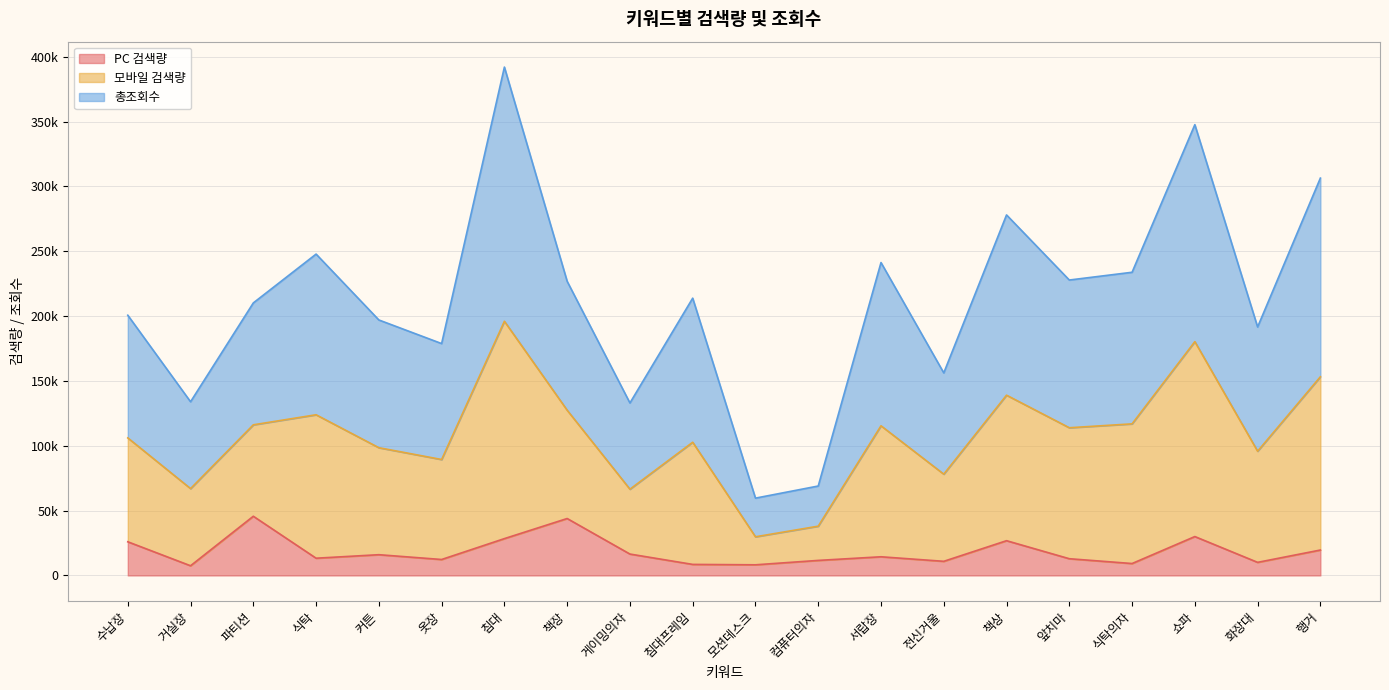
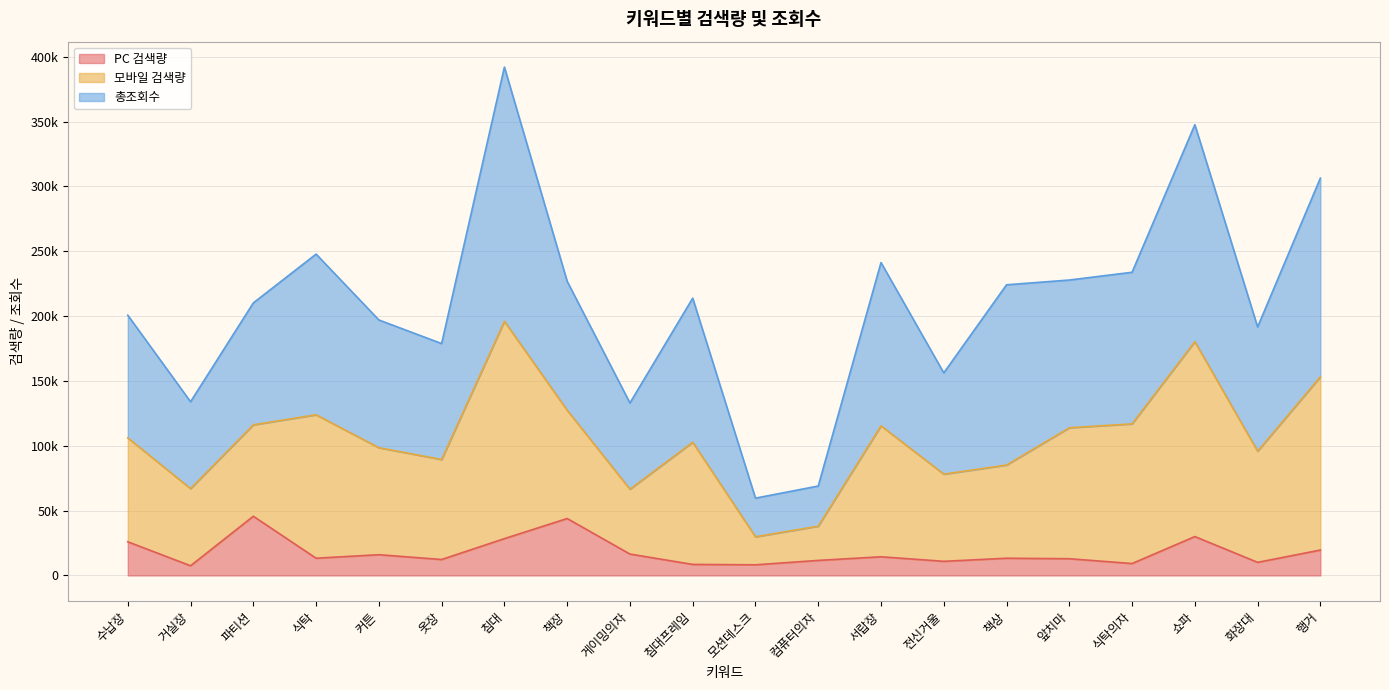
PC 검색량, 책상: 27000 -> 13000
모바일 검색량, 책상: 112000 -> 72000
